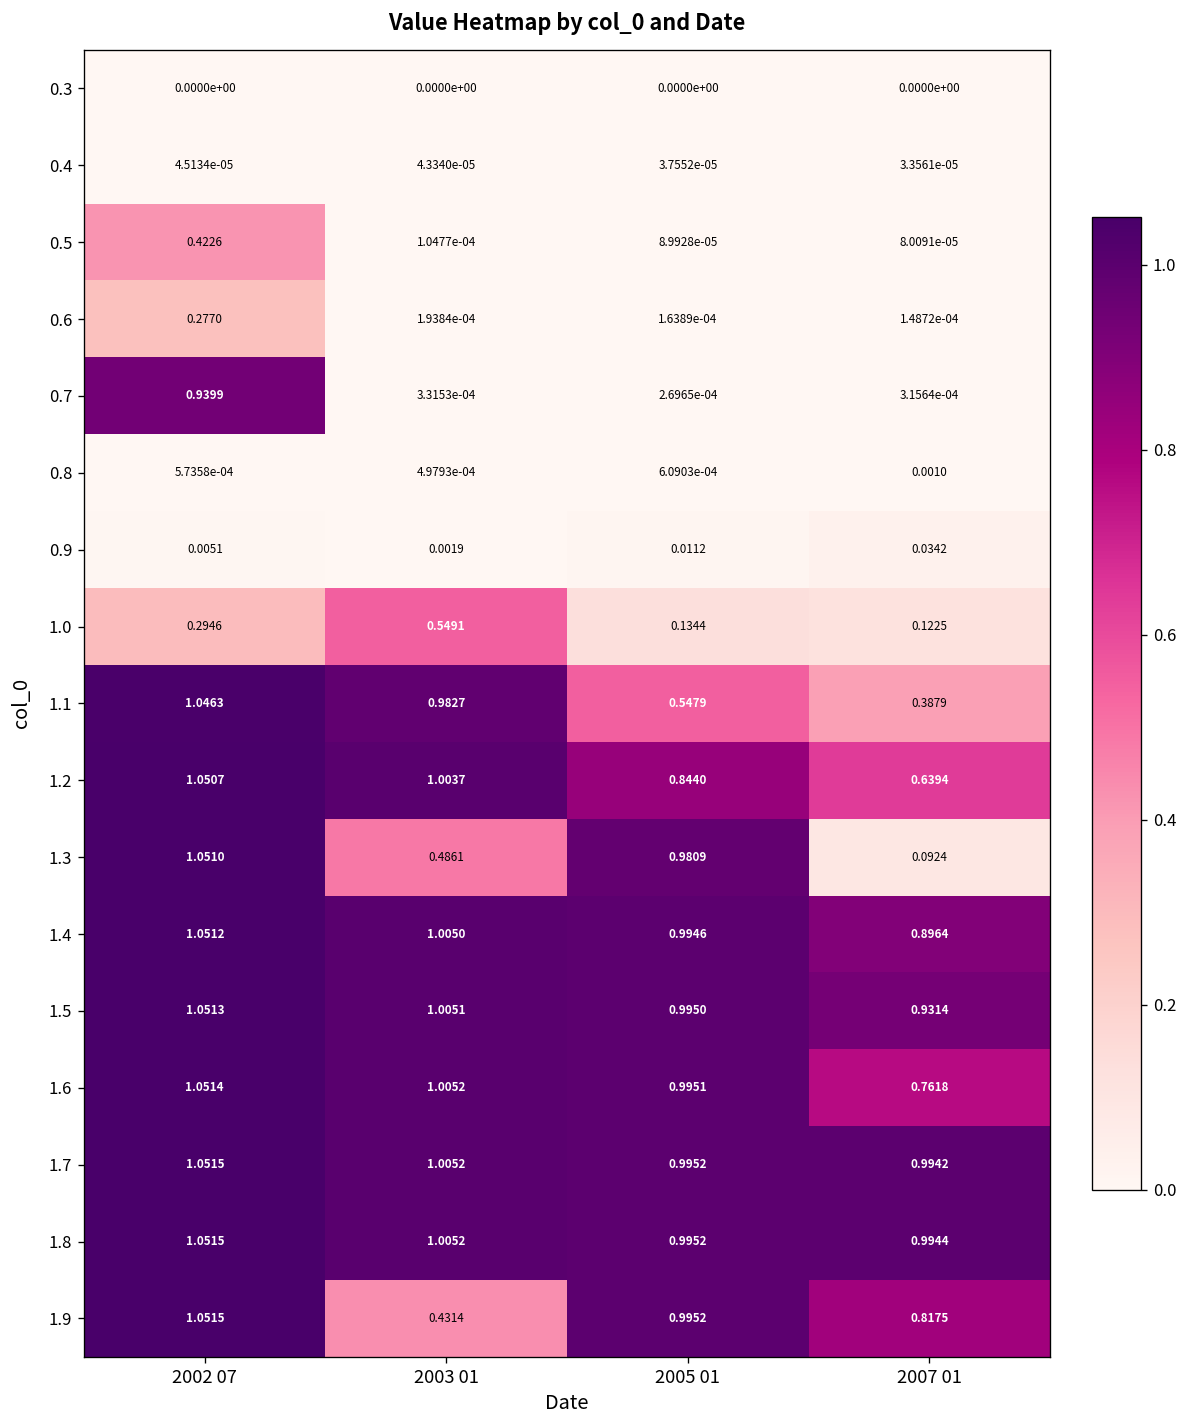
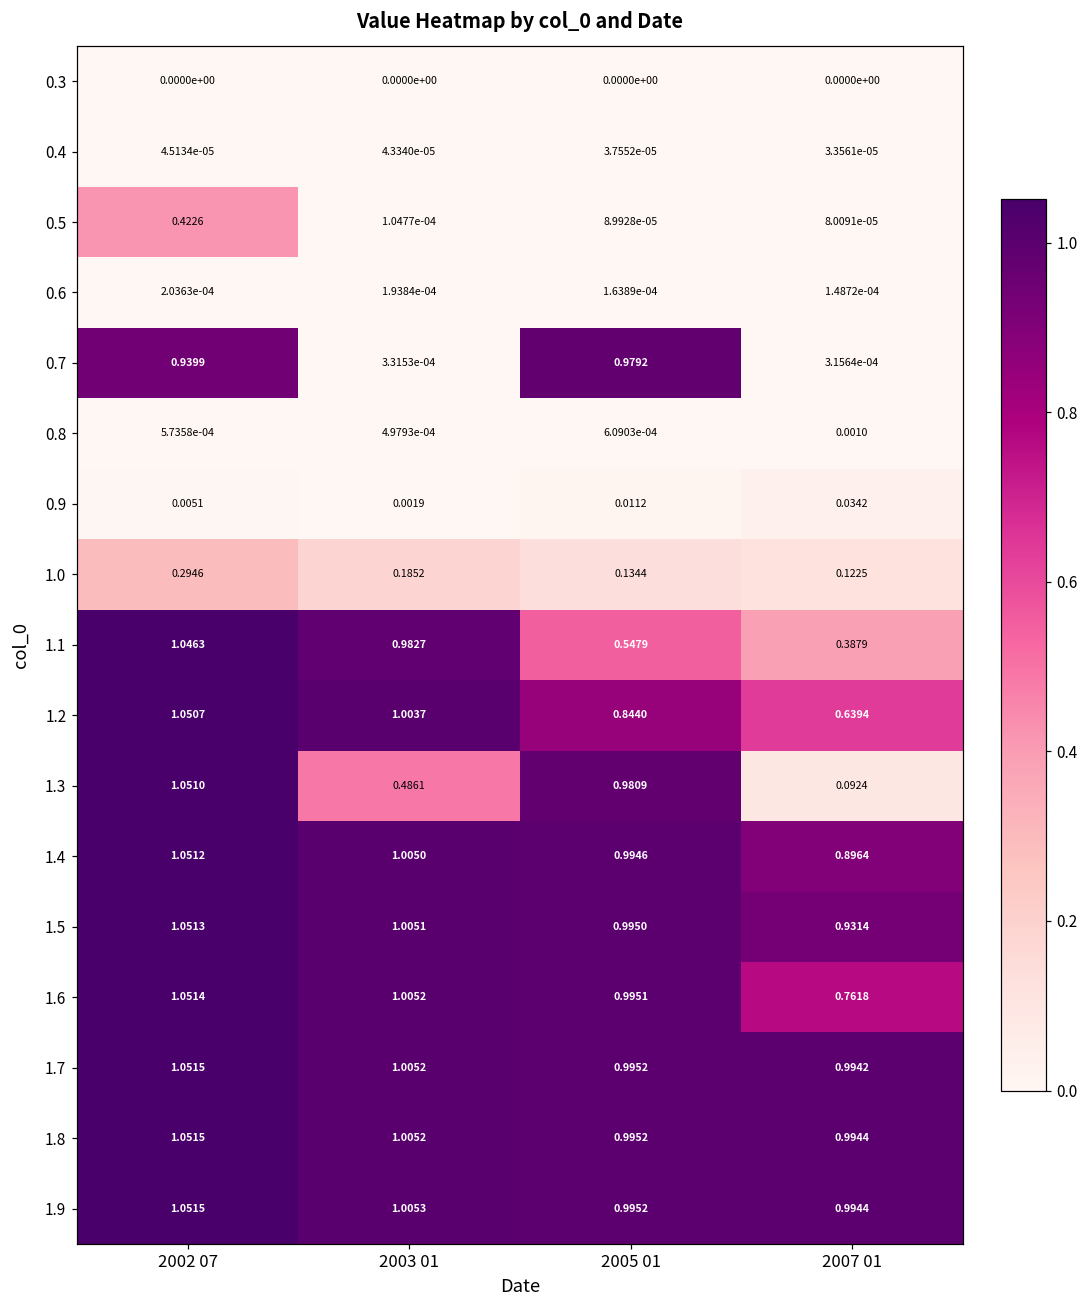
0.6, 2002 07: 0.2770 -> 2.0363e-04
0.7, 2005 01: 2.6965e-04 -> 0.9792
1.0, 2003 01: 0.5491 -> 0.1852
1.9, 2003 01: 0.4314 -> 1.0053
1.9, 2007 01: 0.8175 -> 0.9944
